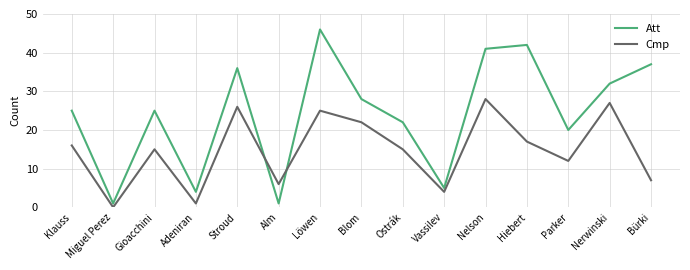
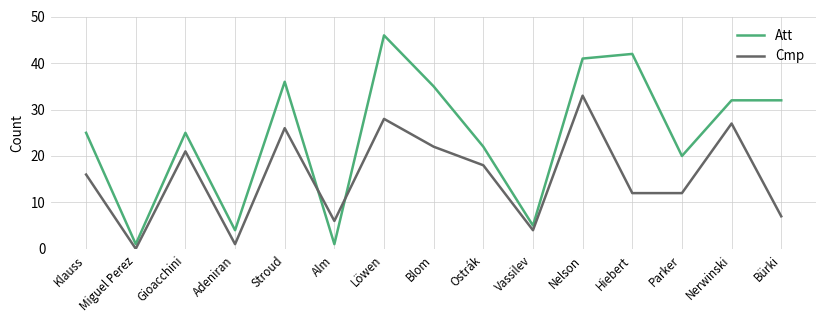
Cmp, Gioacchini: 15 -> 21
Cmp, Löwen: 25 -> 28
Att, Blom: 28 -> 35
Cmp, Ostrák: 15 -> 18
Cmp, Nelson: 28 -> 33
Cmp, Hiebert: 17 -> 12
Att, Bürki: 37 -> 32
